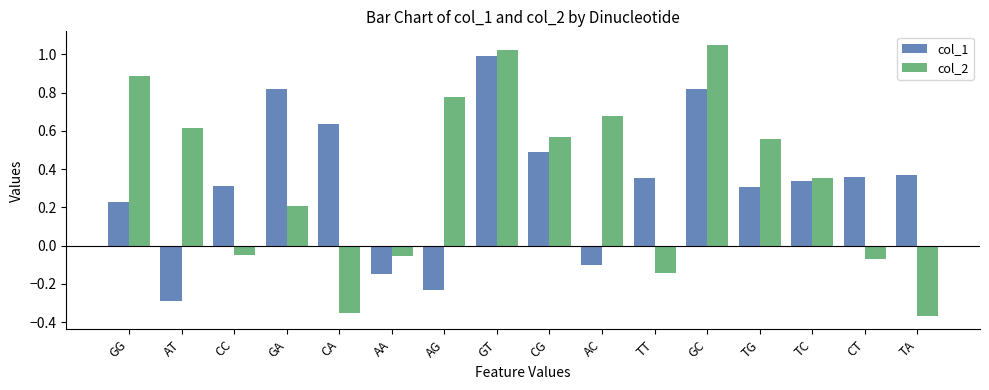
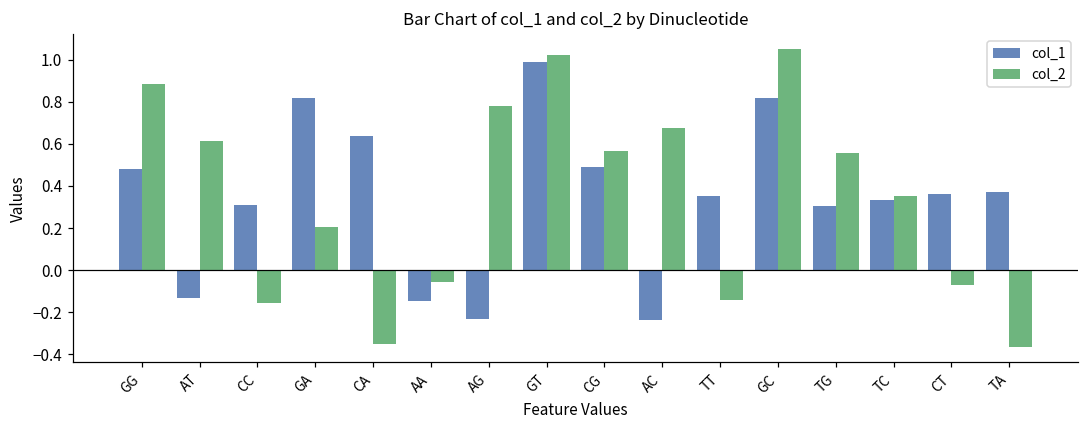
col_1, GG: 0.23 -> 0.48
col_1, AT: -0.29 -> -0.13
col_2, CC: -0.05 -> -0.16
col_1, AC: -0.10 -> -0.24
